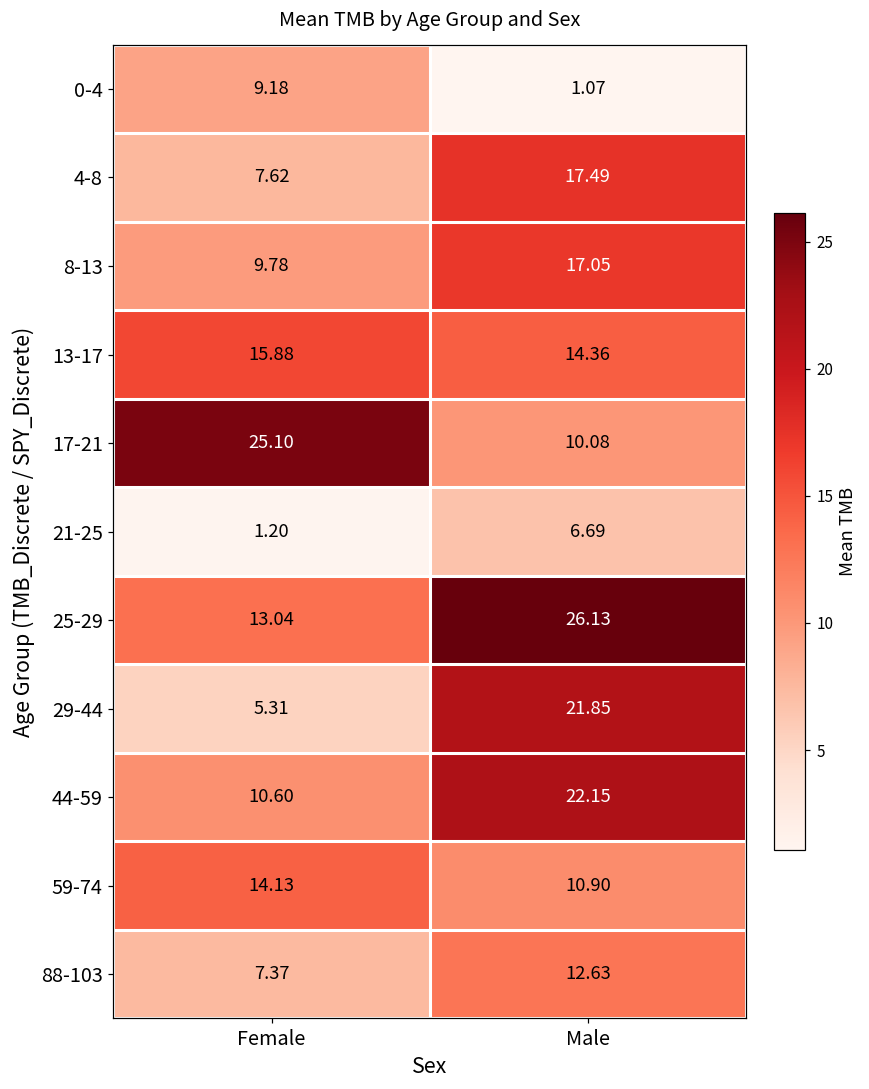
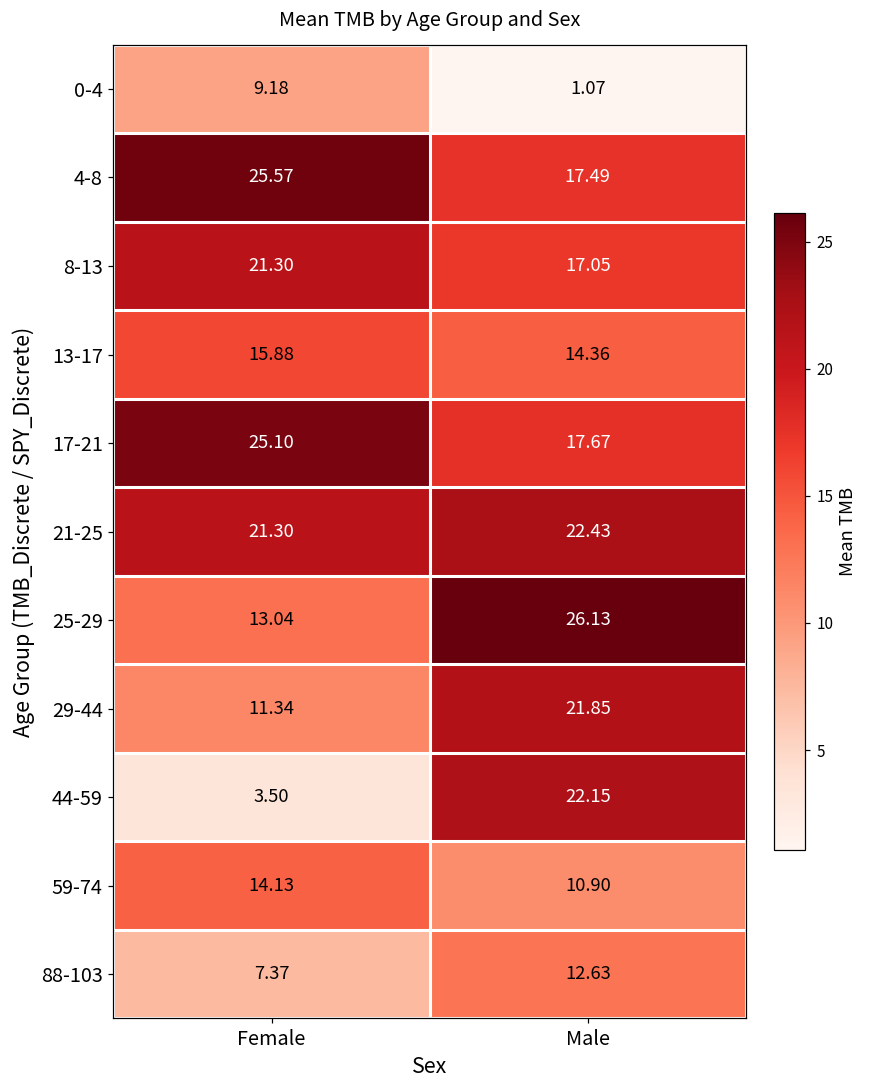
4-8, Female: 7.62 -> 25.57
8-13, Female: 9.78 -> 21.30
17-21, Male: 10.08 -> 17.67
21-25, Female: 1.20 -> 21.30
21-25, Male: 6.69 -> 22.43
29-44, Female: 5.31 -> 11.34
44-59, Female: 10.60 -> 3.50
